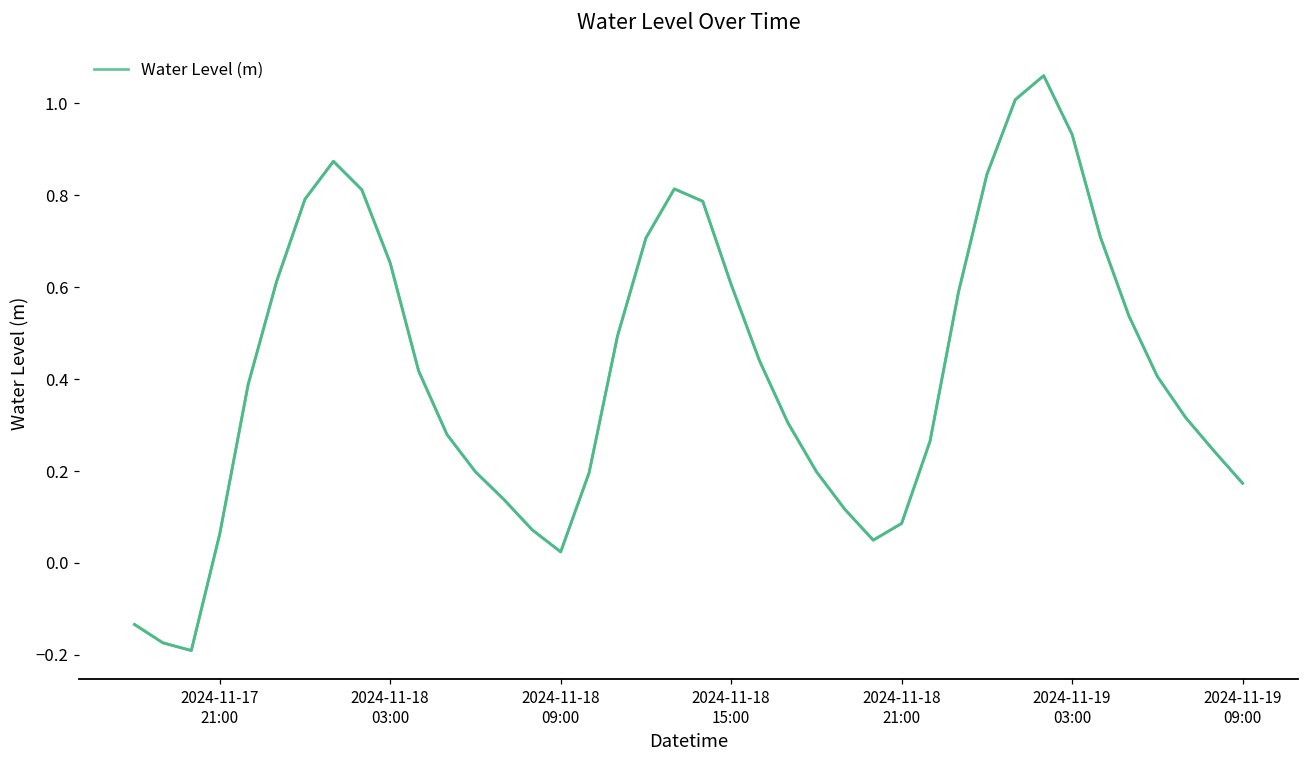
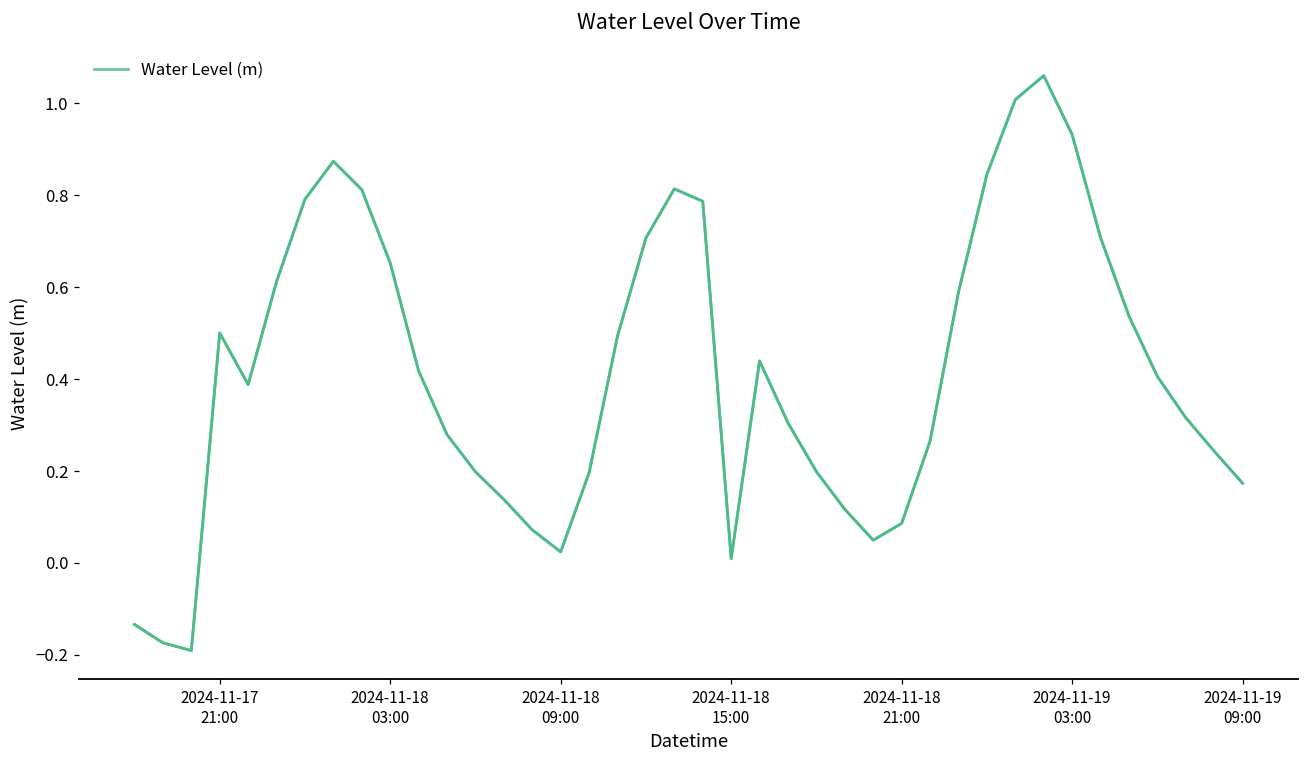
2024-11-17 21:00: 0.06 -> 0.50
2024-11-18 15:00: 0.61 -> 0.01
